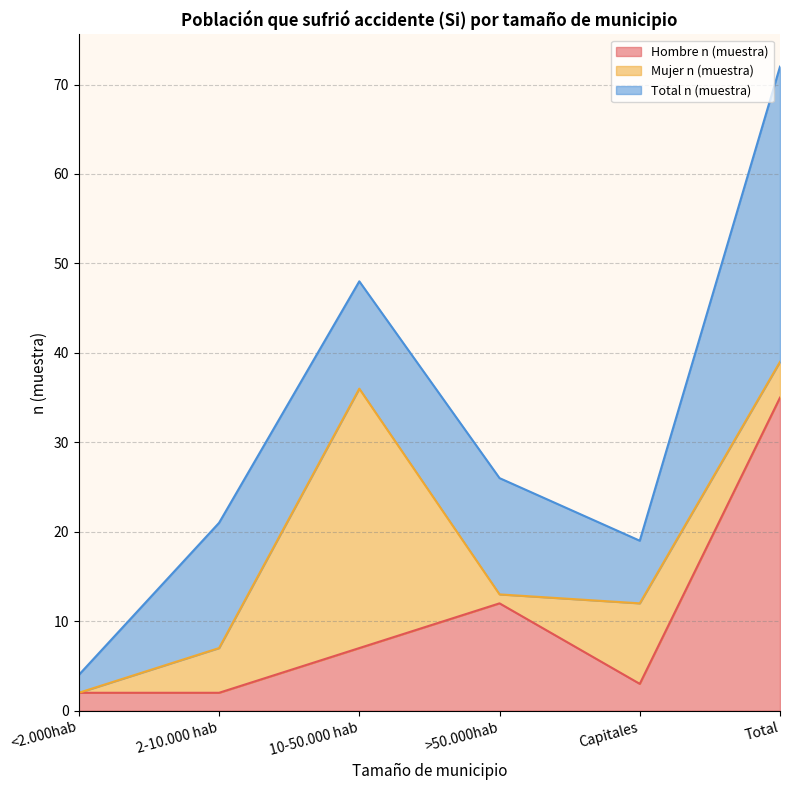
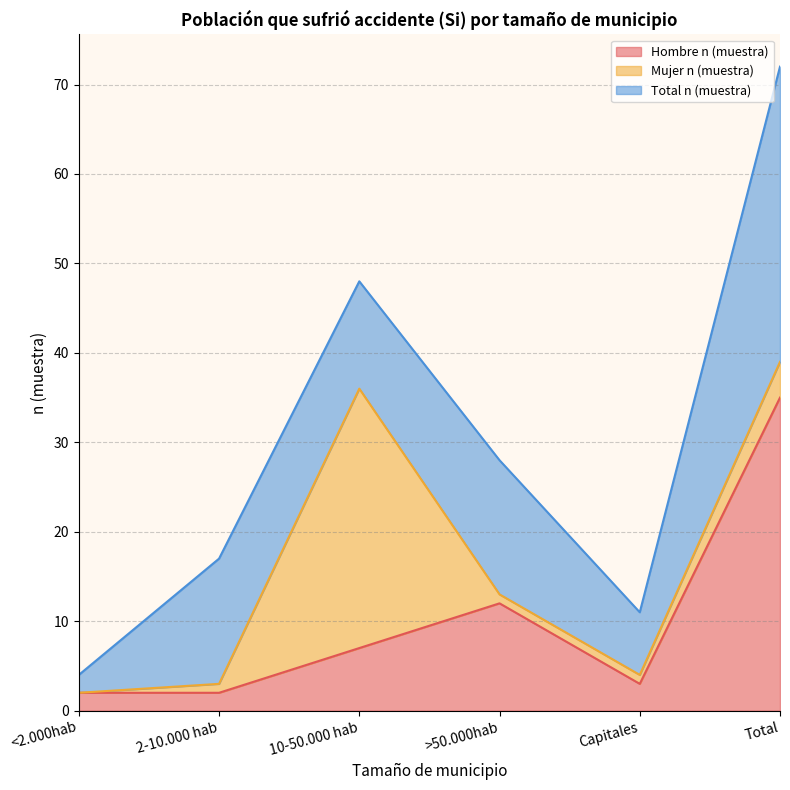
Mujer n (muestra), 2-10.000 hab: 5 -> 1
Total n (muestra), >50.000hab: 13 -> 15
Mujer n (muestra), Capitales: 9 -> 1
